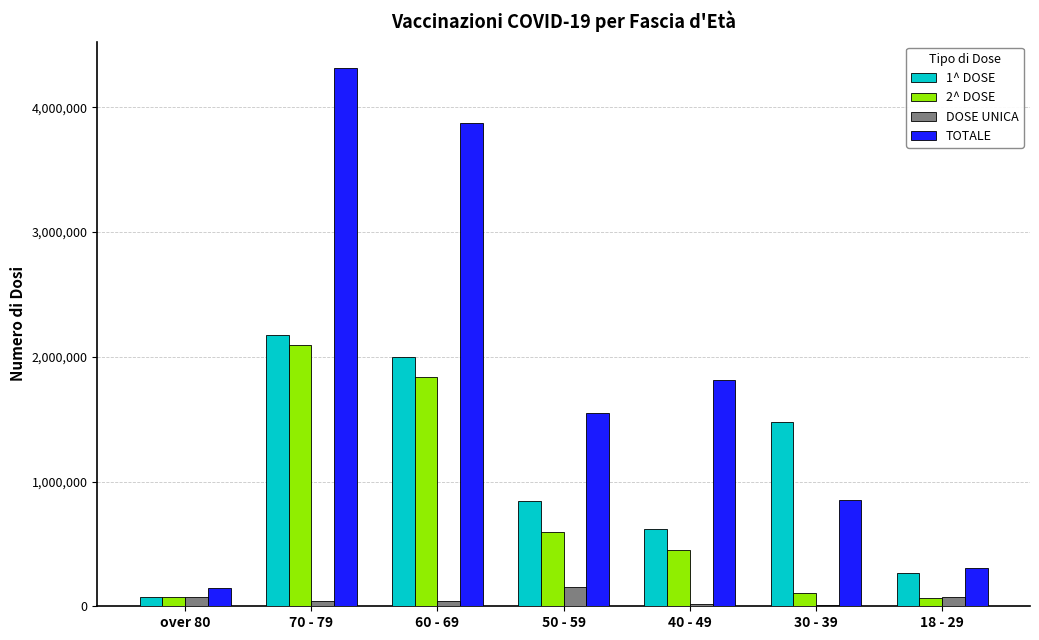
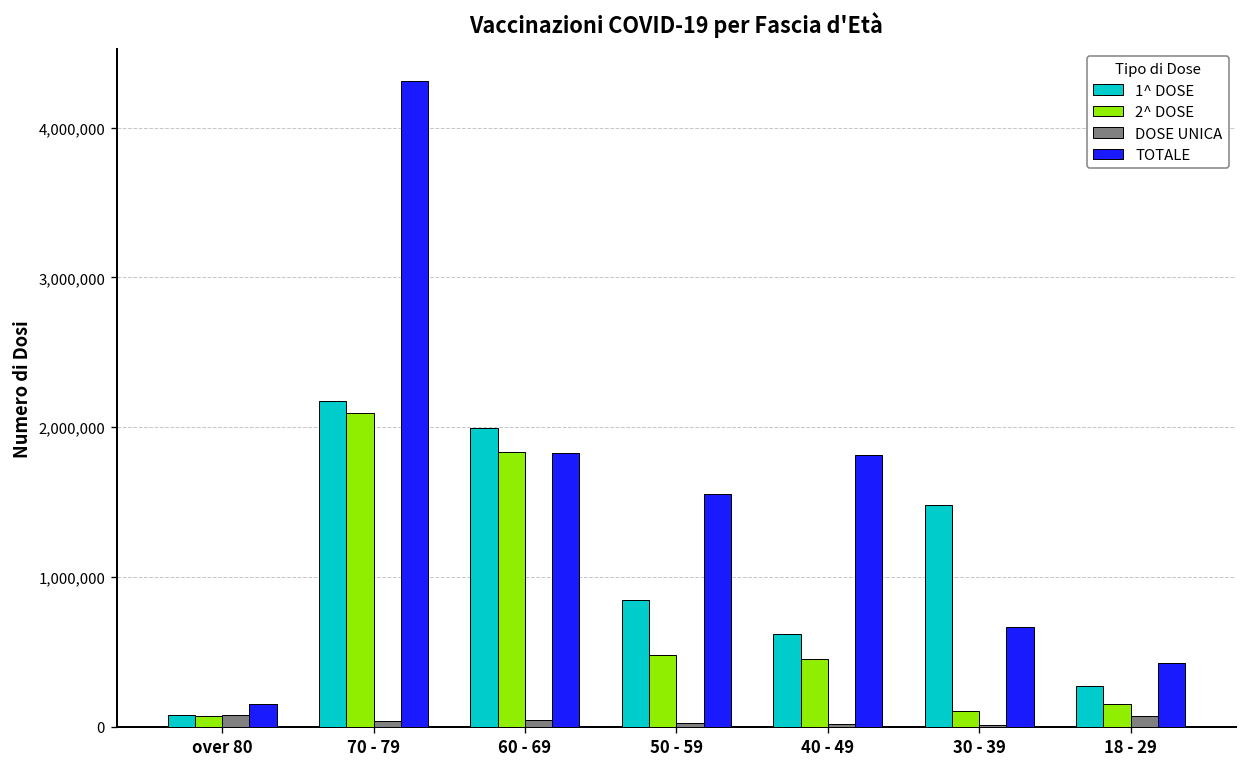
TOTALE, 60 - 69: 3,870,000 -> 1,820,000
2^ DOSE, 50 - 59: 600,000 -> 480,000
DOSE UNICA, 50 - 59: 160,000 -> 20,000
TOTALE, 30 - 39: 850,000 -> 660,000
2^ DOSE, 18 - 29: 60,000 -> 150,000
TOTALE, 18 - 29: 310,000 -> 430,000
